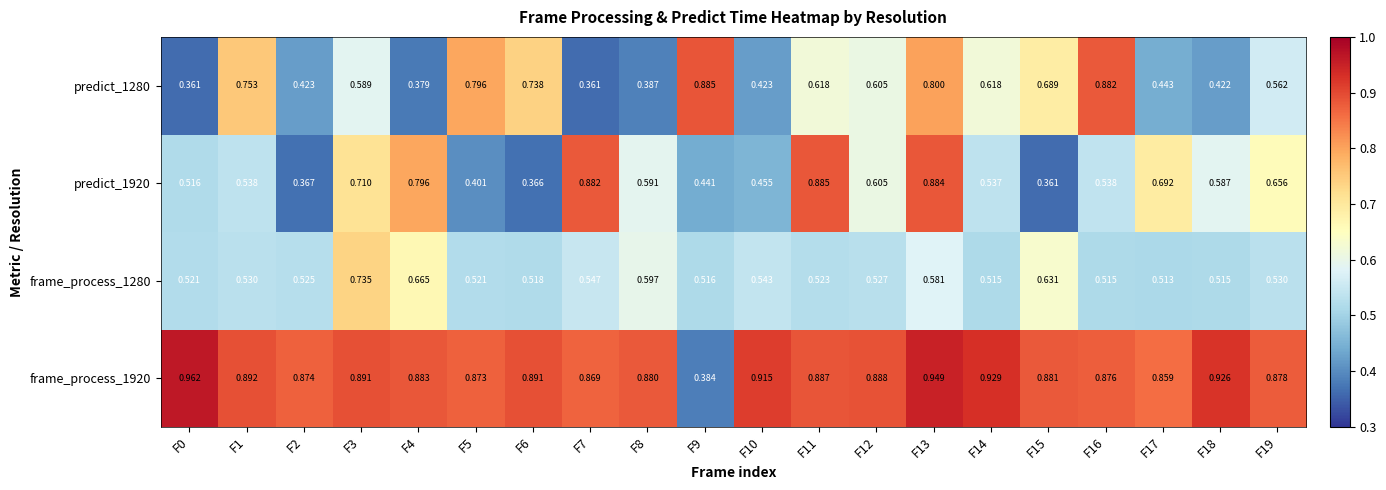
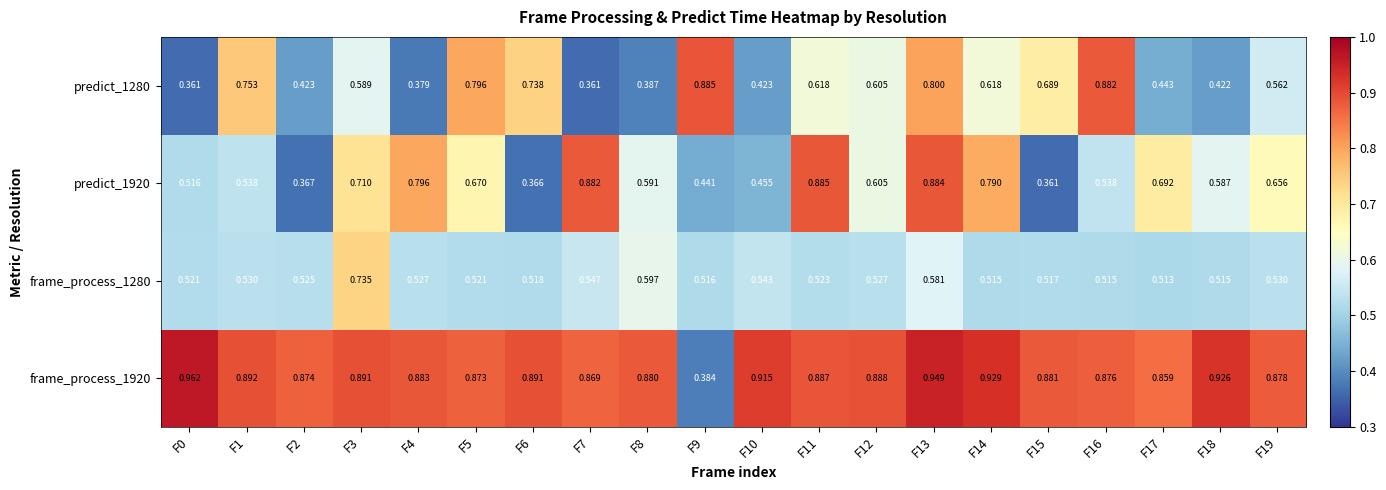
predict_1920, F5: 0.401 -> 0.670
predict_1920, F14: 0.537 -> 0.790
frame_process_1280, F4: 0.665 -> 0.527
frame_process_1280, F15: 0.631 -> 0.517
